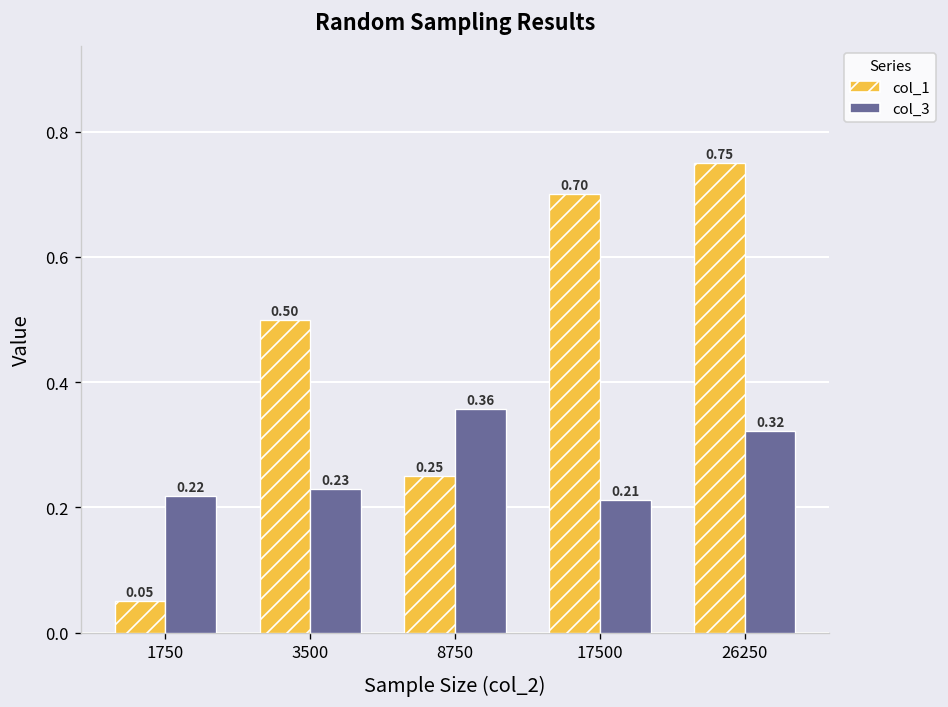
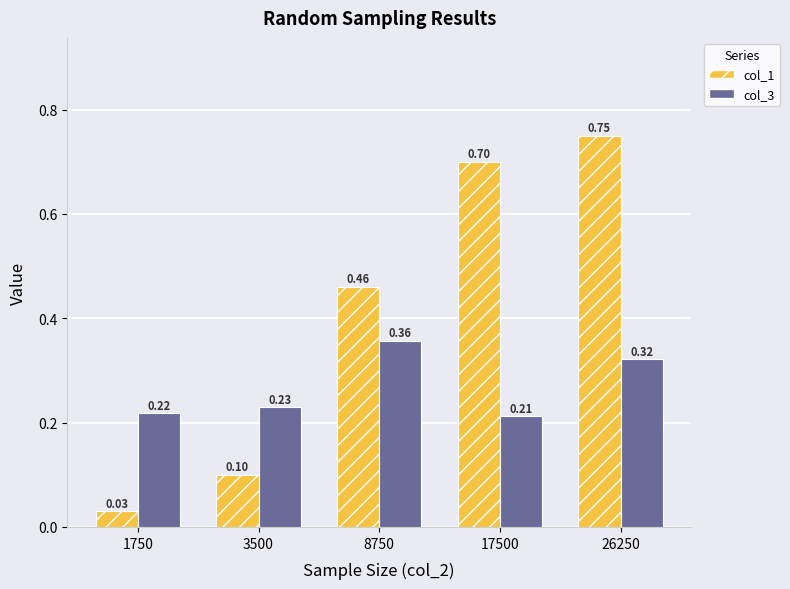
col_1, 1750: 0.05 -> 0.03
col_1, 3500: 0.50 -> 0.10
col_1, 8750: 0.25 -> 0.46
